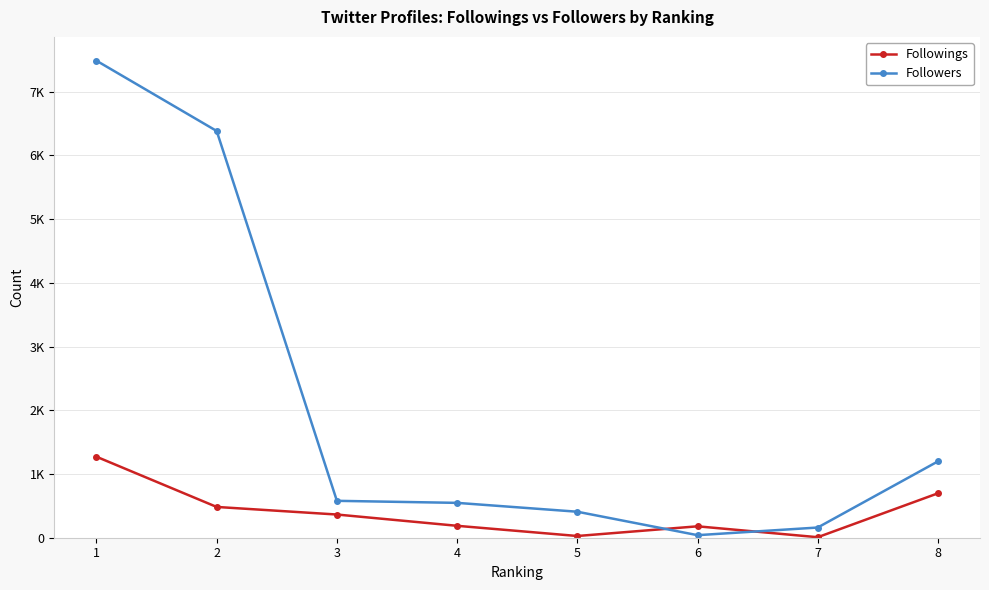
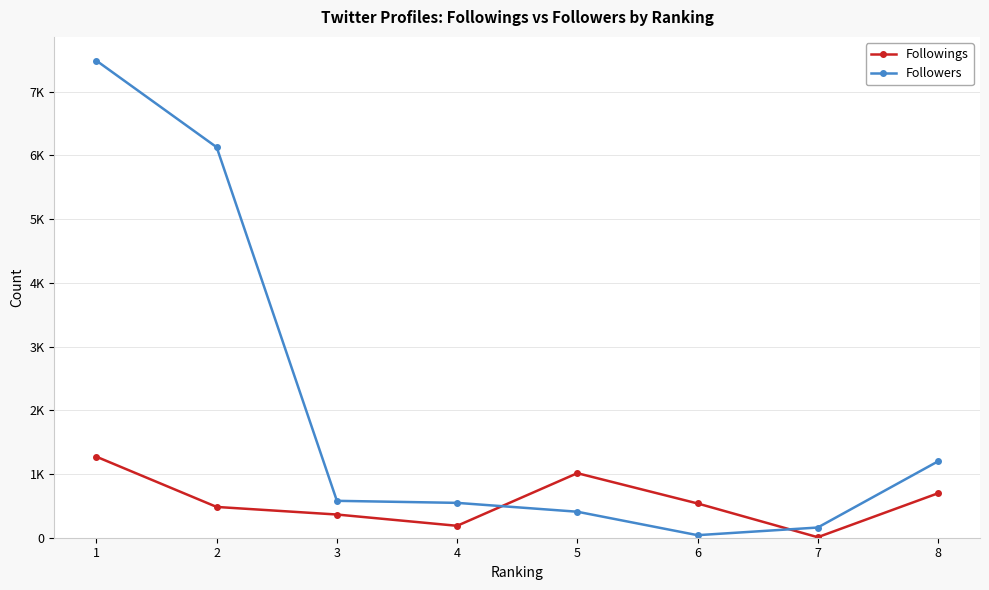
Followers, 2: 6400 -> 6100
Followings, 5: 0 -> 1000
Followings, 6: 200 -> 500
